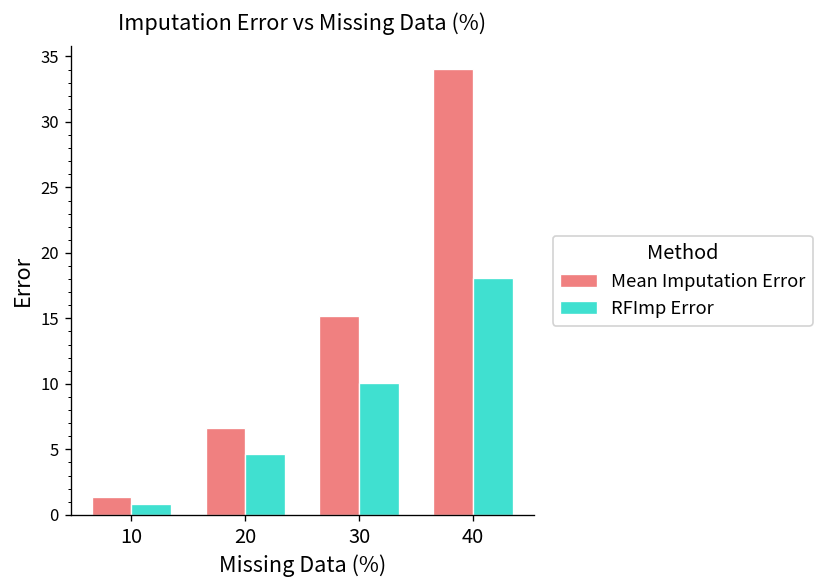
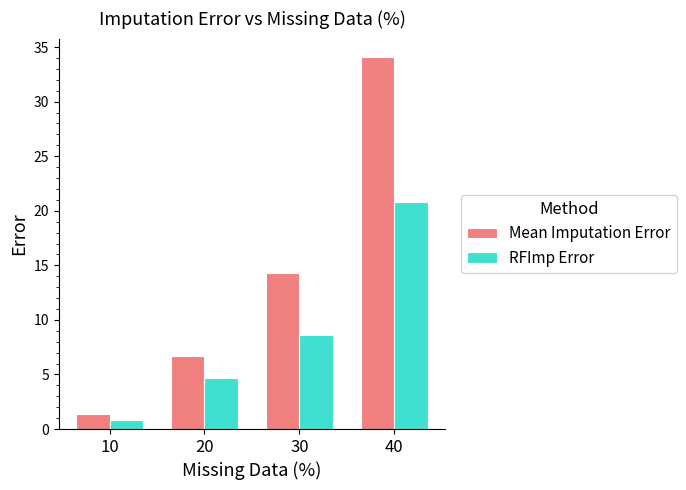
Mean Imputation Error, 30: 15.2 -> 14.3
RFImp Error, 30: 10.1 -> 8.7
RFImp Error, 40: 18.1 -> 20.8
